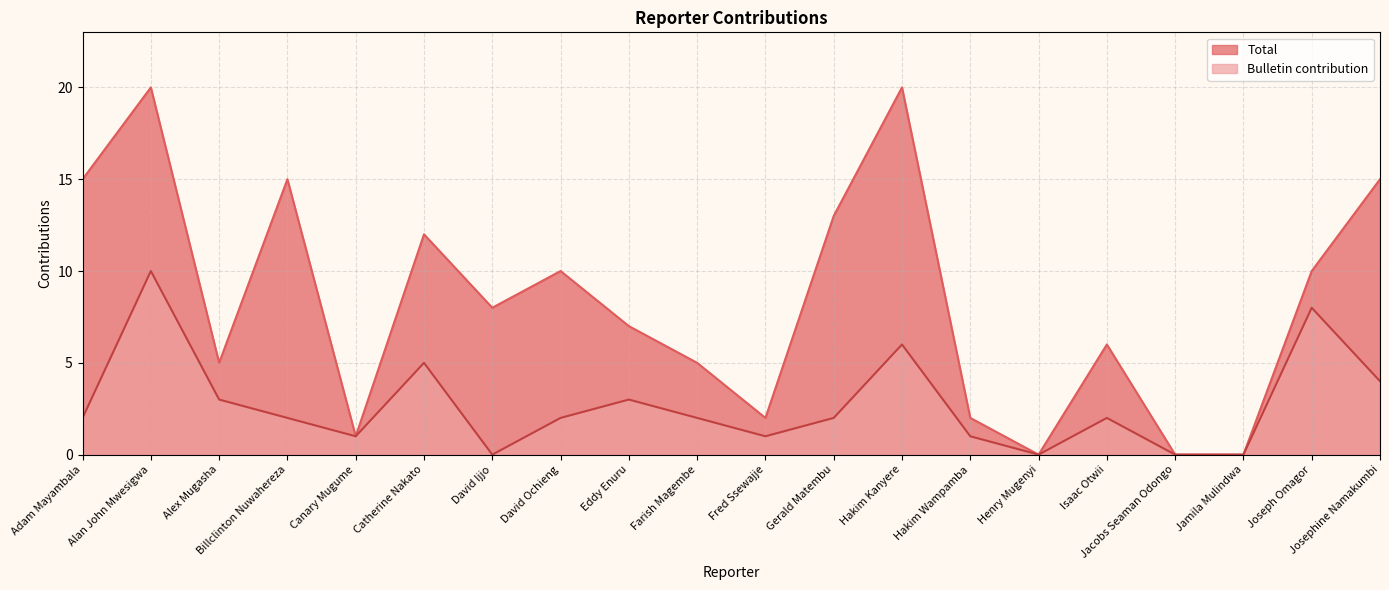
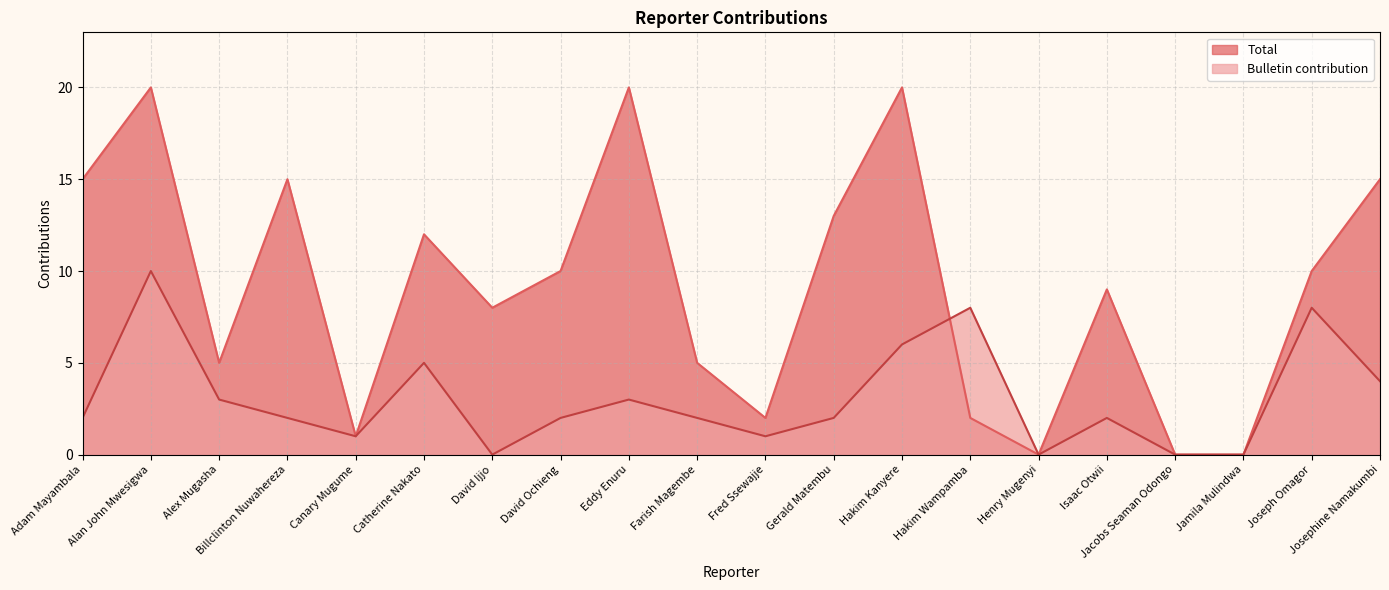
Total, Eddy Enuru: 7 -> 20
Bulletin contribution, Hakim Wampamba: 1 -> 8
Total, Isaac Otwii: 6 -> 9
